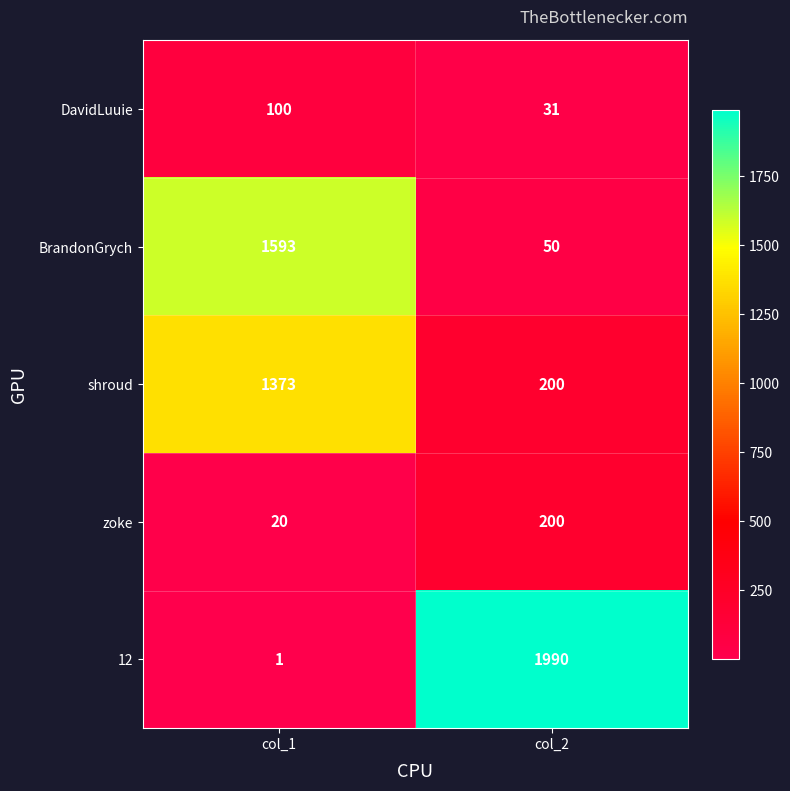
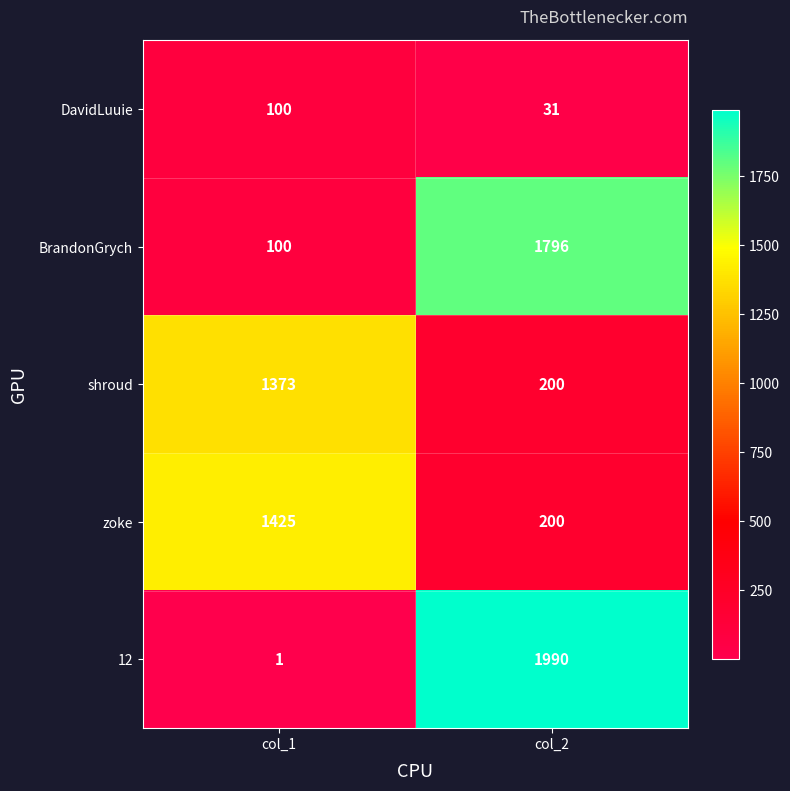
BrandonGrych, col_1: 1593 -> 100
BrandonGrych, col_2: 50 -> 1796
zoke, col_1: 20 -> 1425
